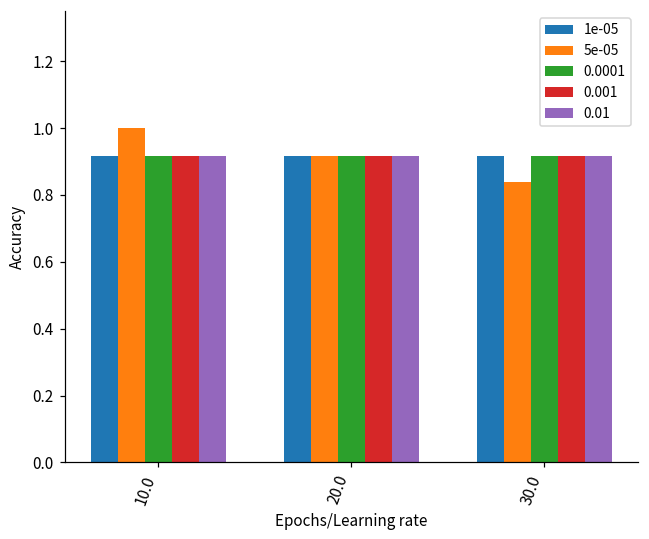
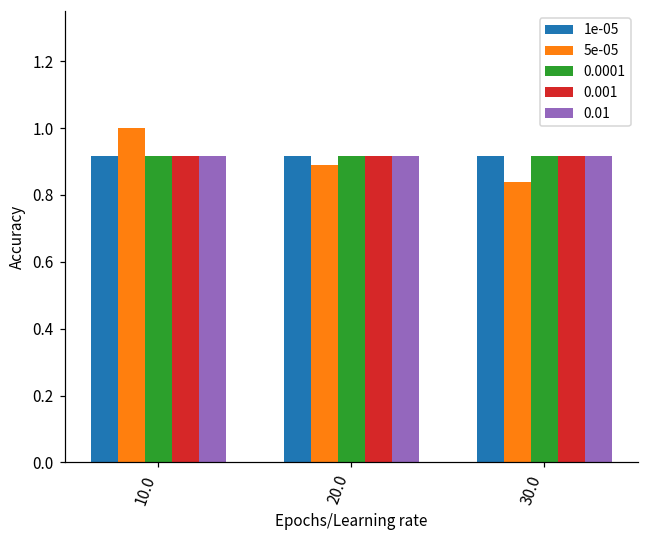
5e-05, 20.0: 0.92 -> 0.89
